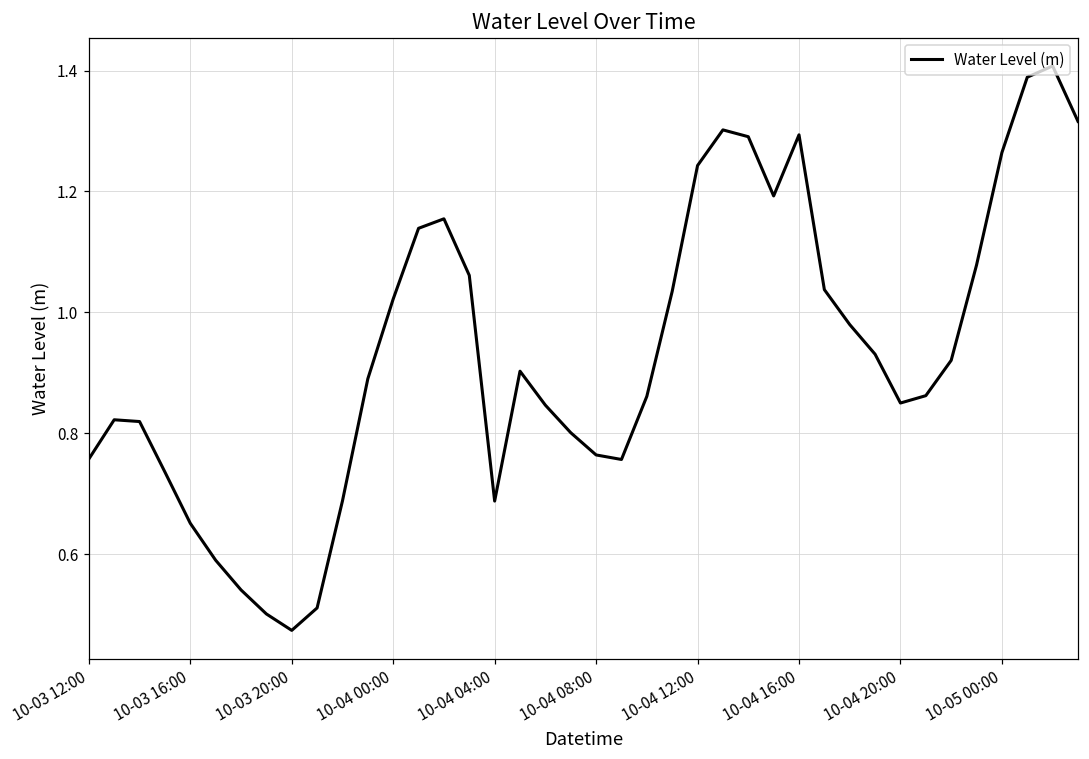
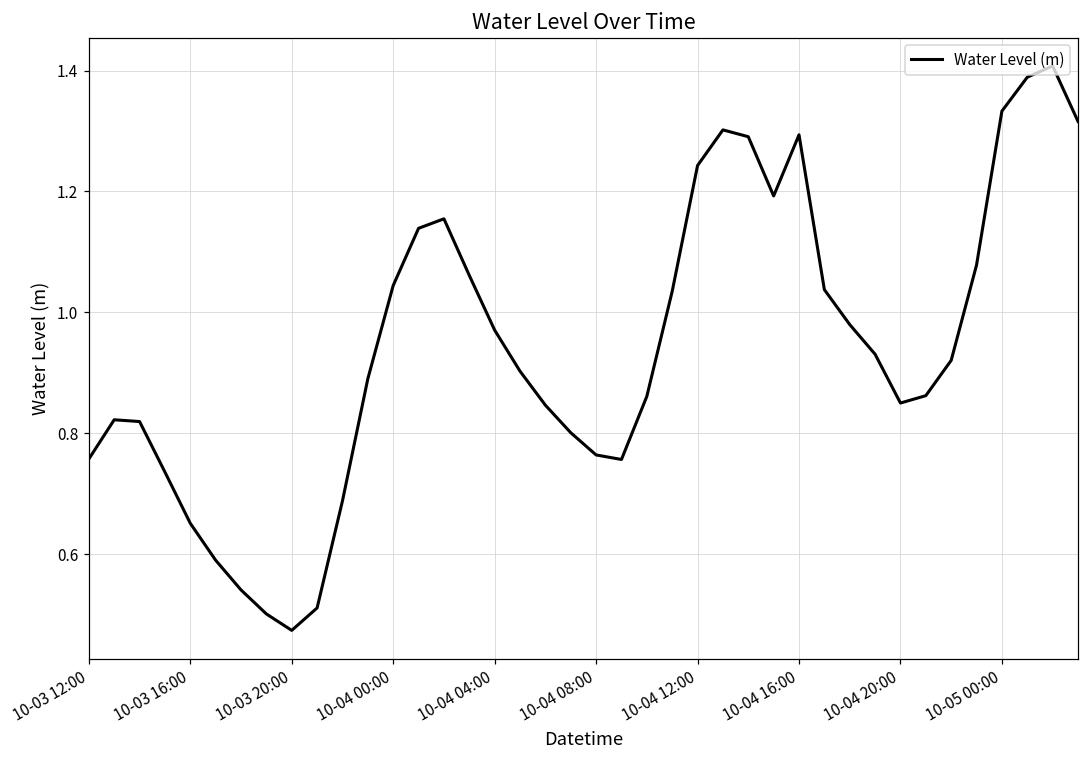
10-04 00:00: 1.02 -> 1.04
10-04 04:00: 0.69 -> 0.97
10-05 00:00: 1.26 -> 1.33
